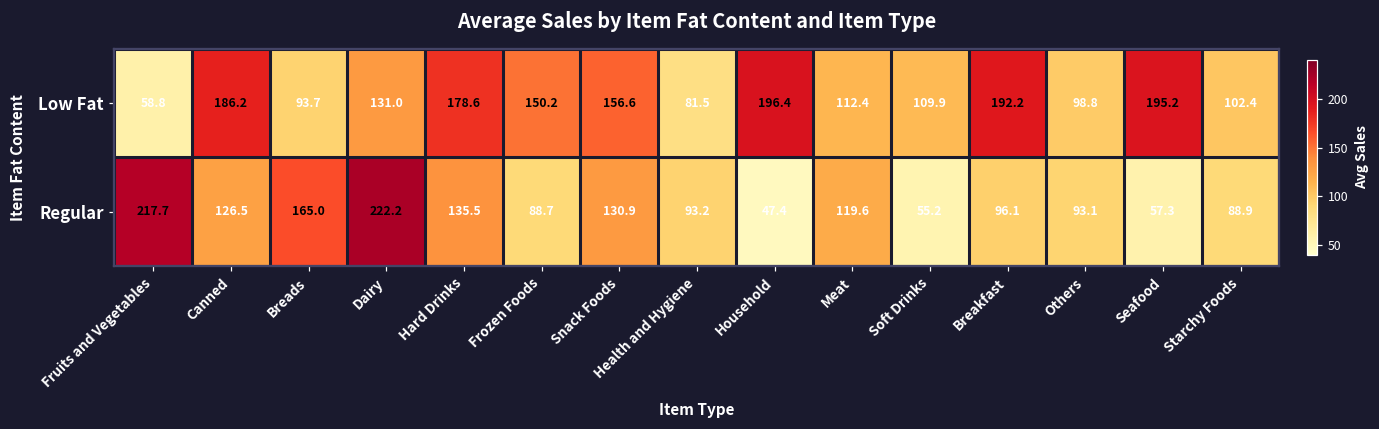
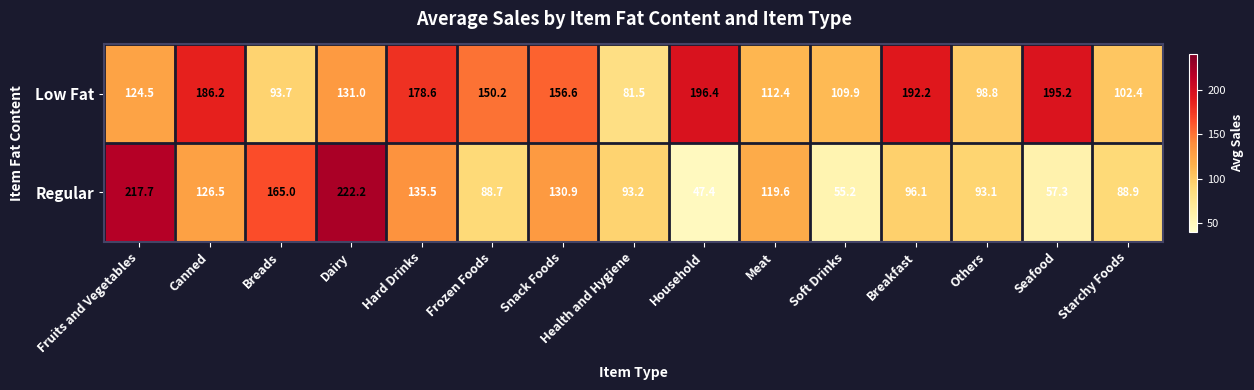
Low Fat, Fruits and Vegetables: 58.8 -> 124.5
